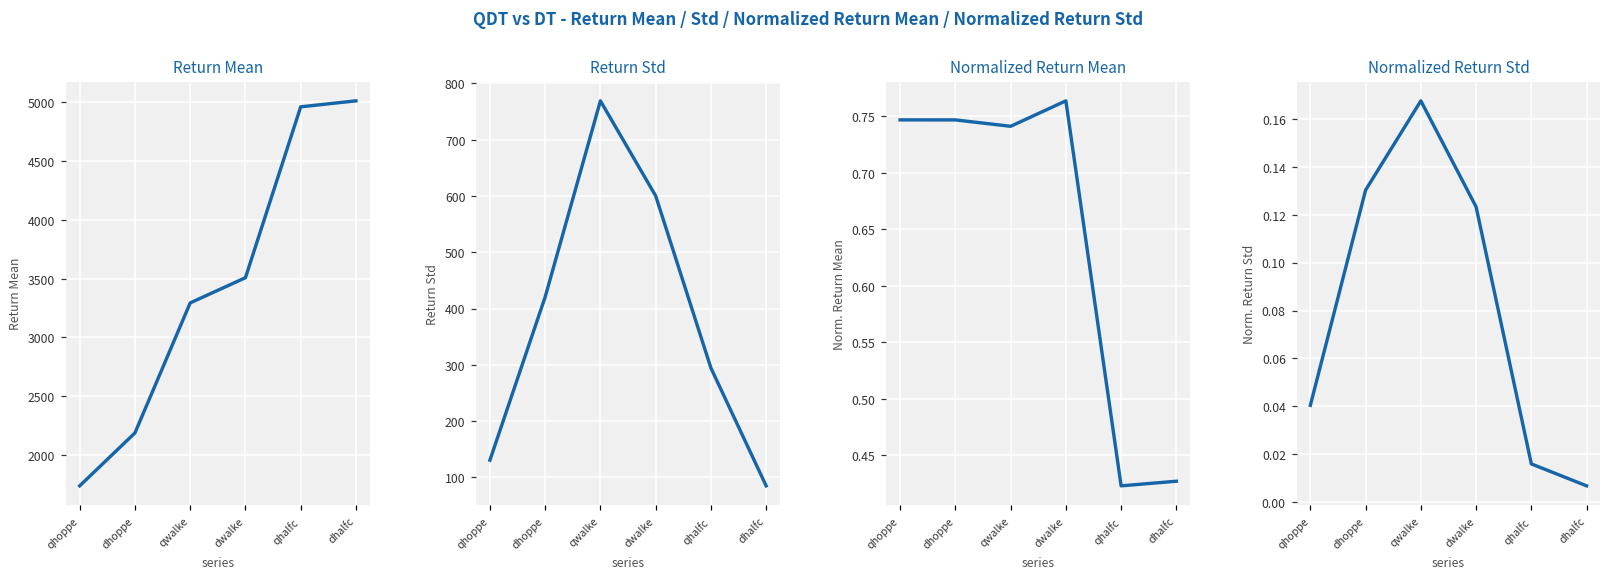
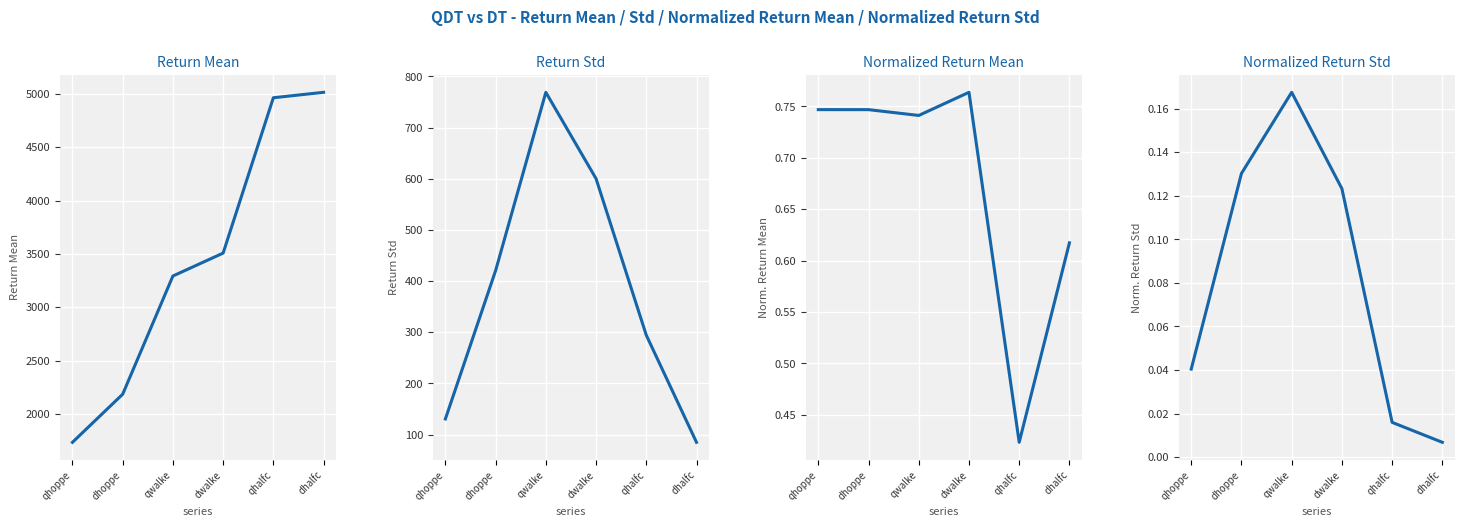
Normalized Return Mean, dhalfc: 0.427 -> 0.617
